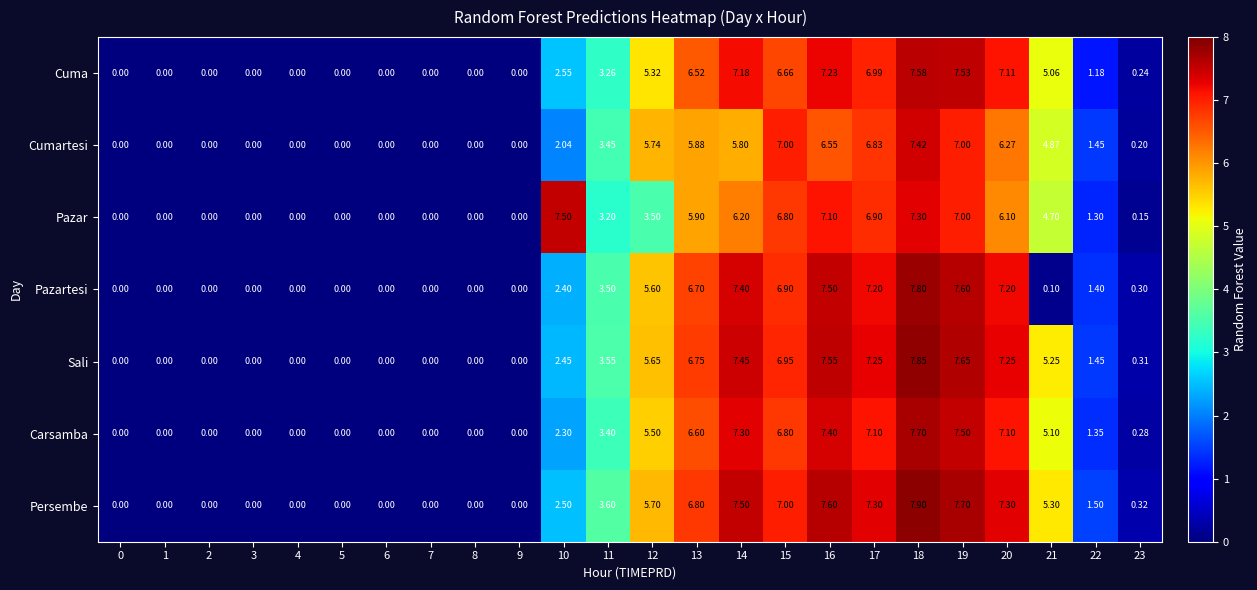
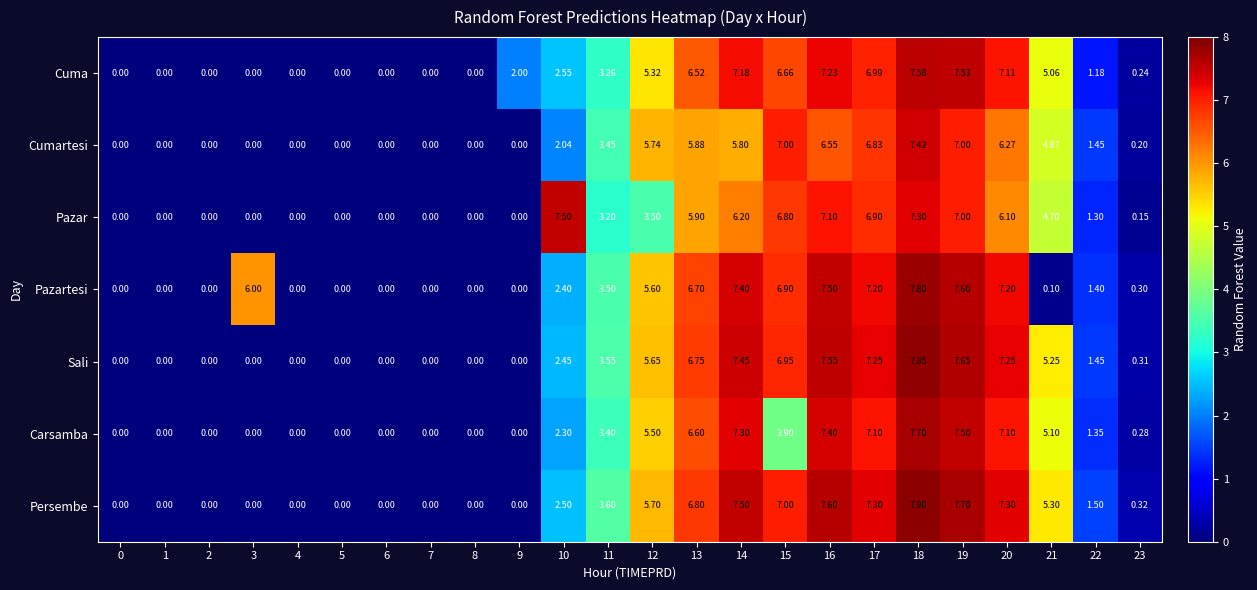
Cuma, 9: 0.00 -> 2.00
Pazartesi, 3: 0.00 -> 6.00
Carsamba, 15: 6.80 -> 3.90
